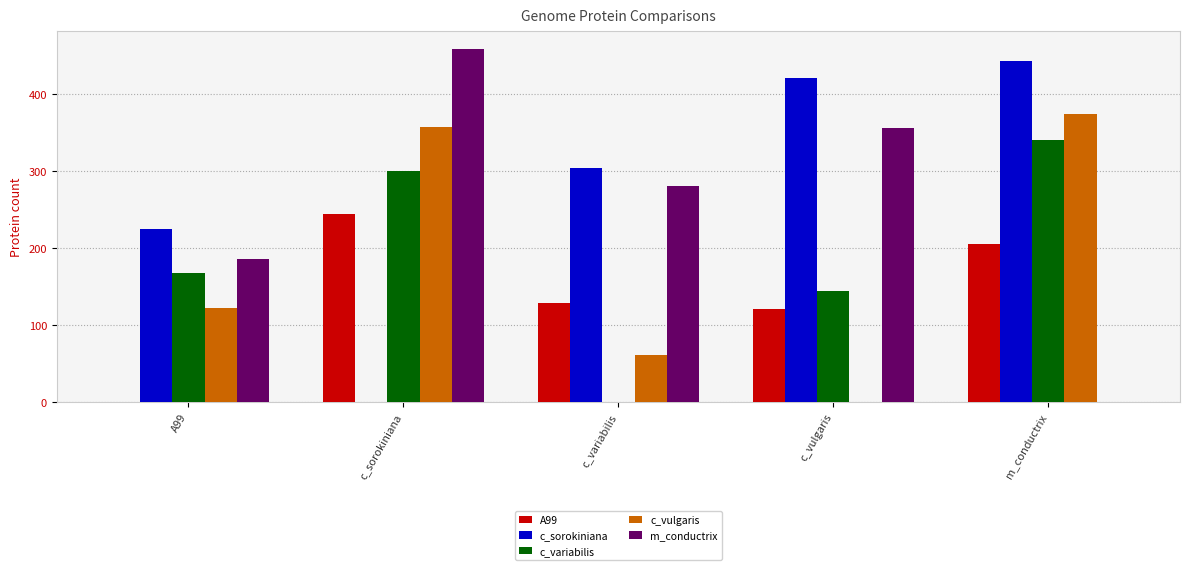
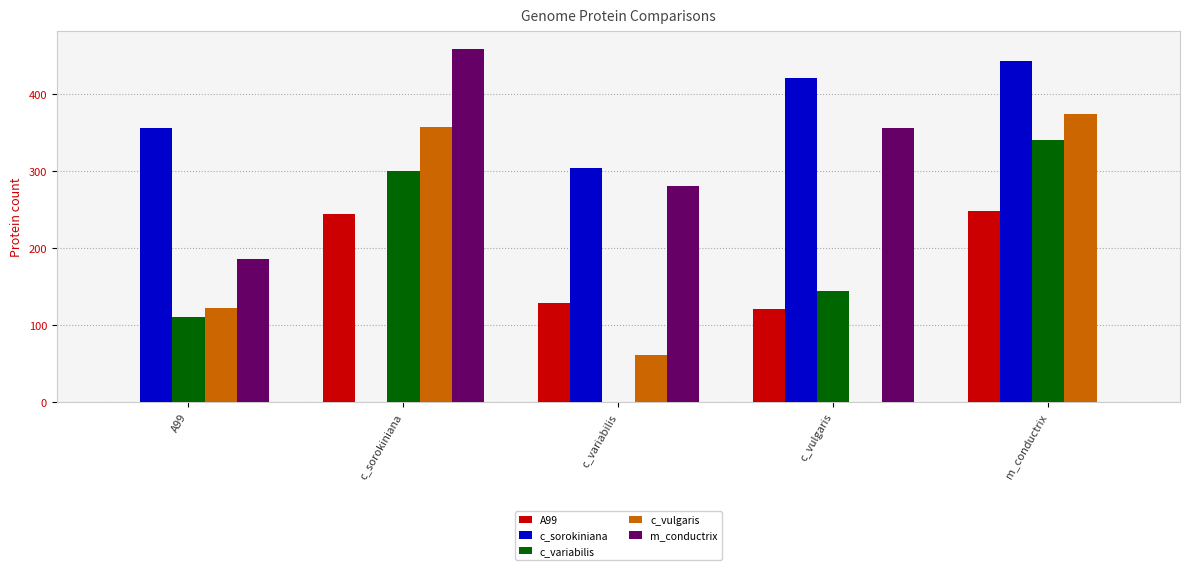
c_sorokiniana, A99: 230 -> 360
c_variabilis, A99: 170 -> 110
A99, m_conductrix: 210 -> 250
